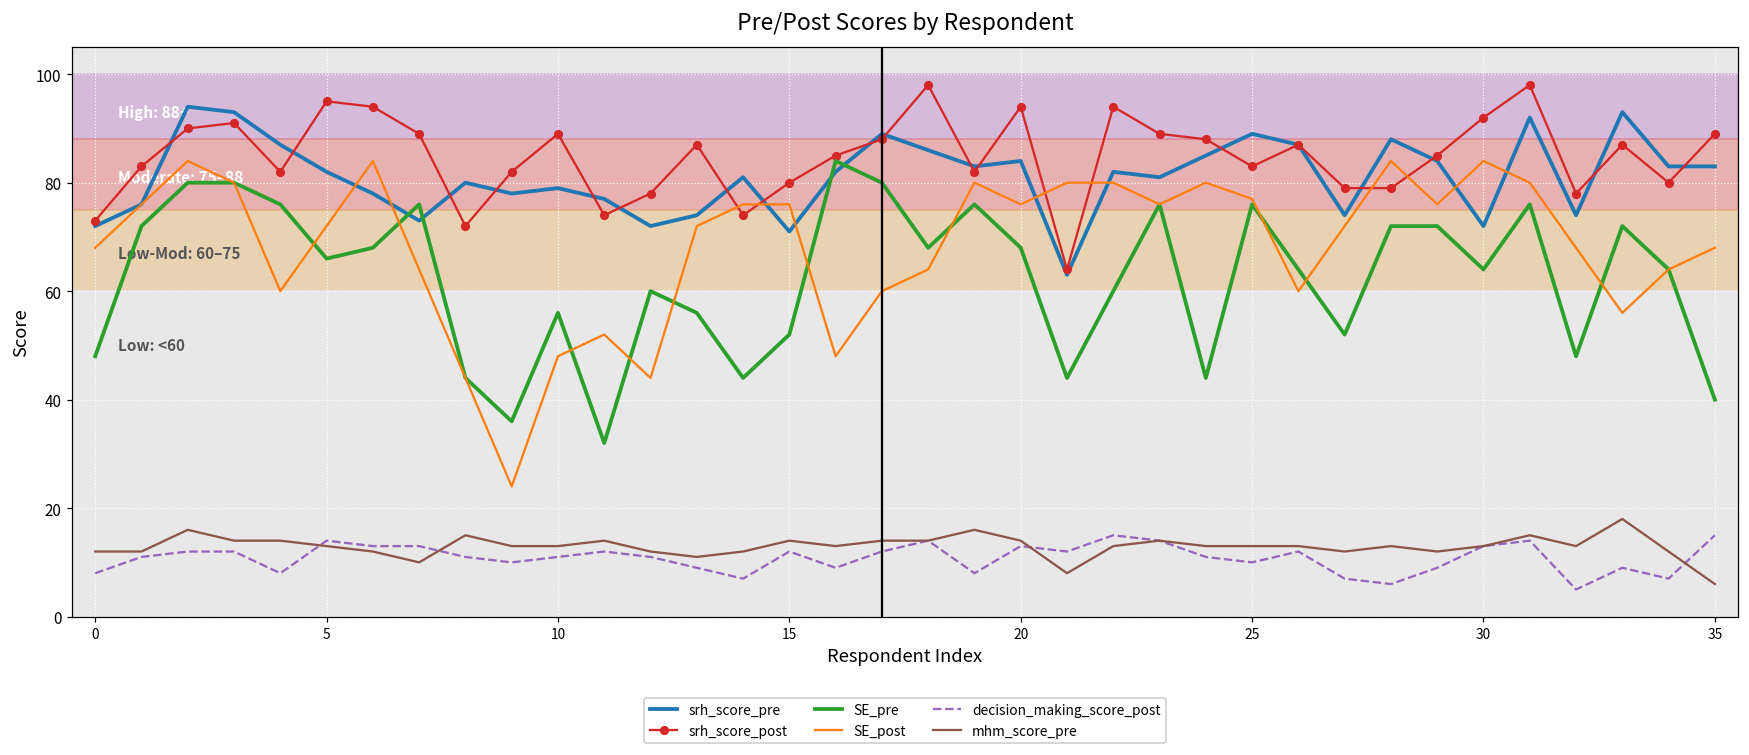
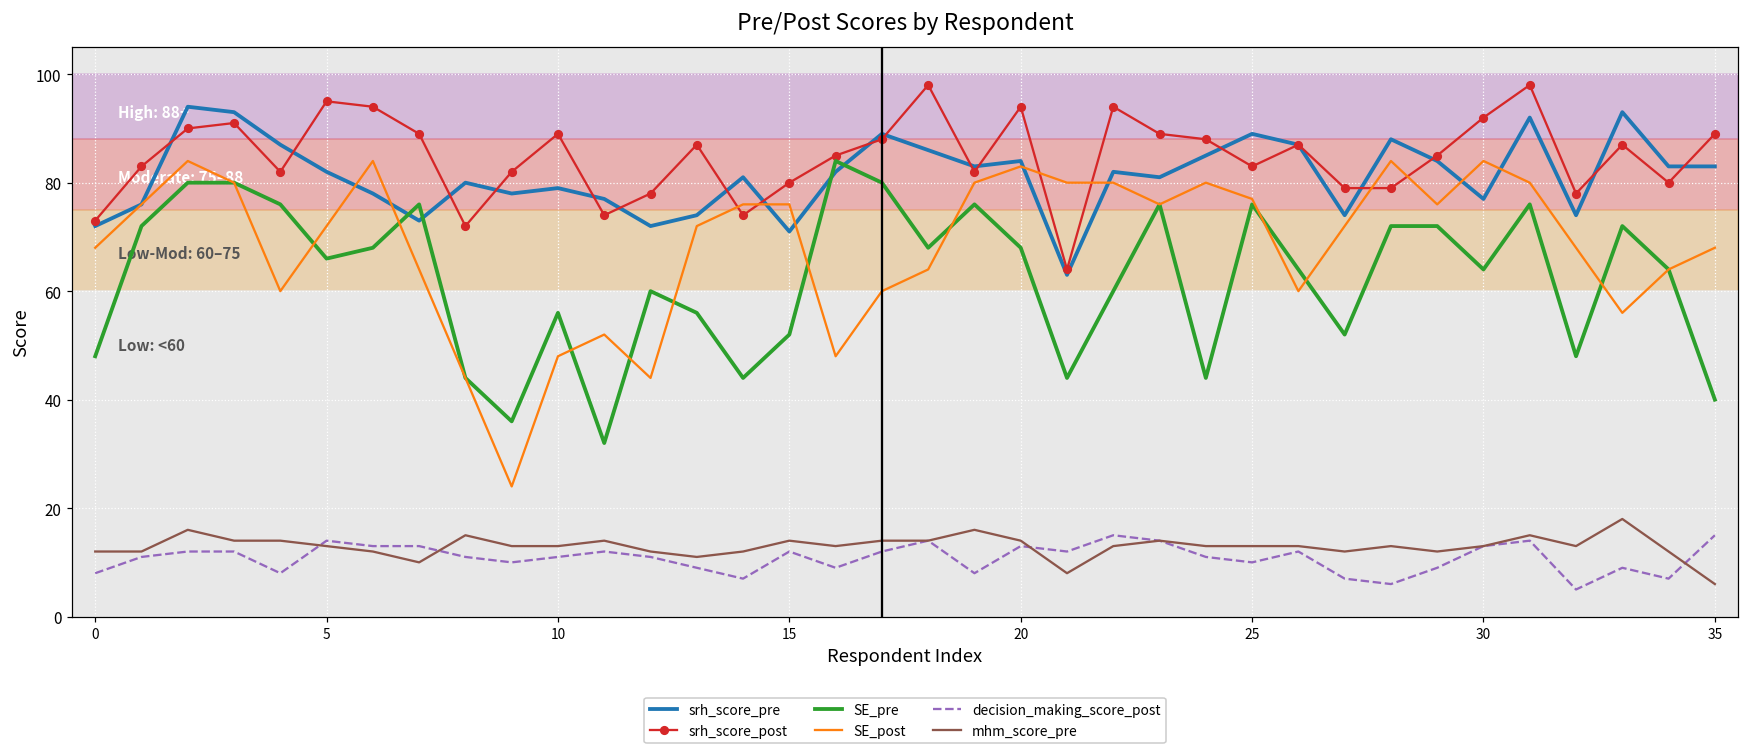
SE_post, 20: 76 -> 83
srh_score_pre, 30: 72 -> 77
